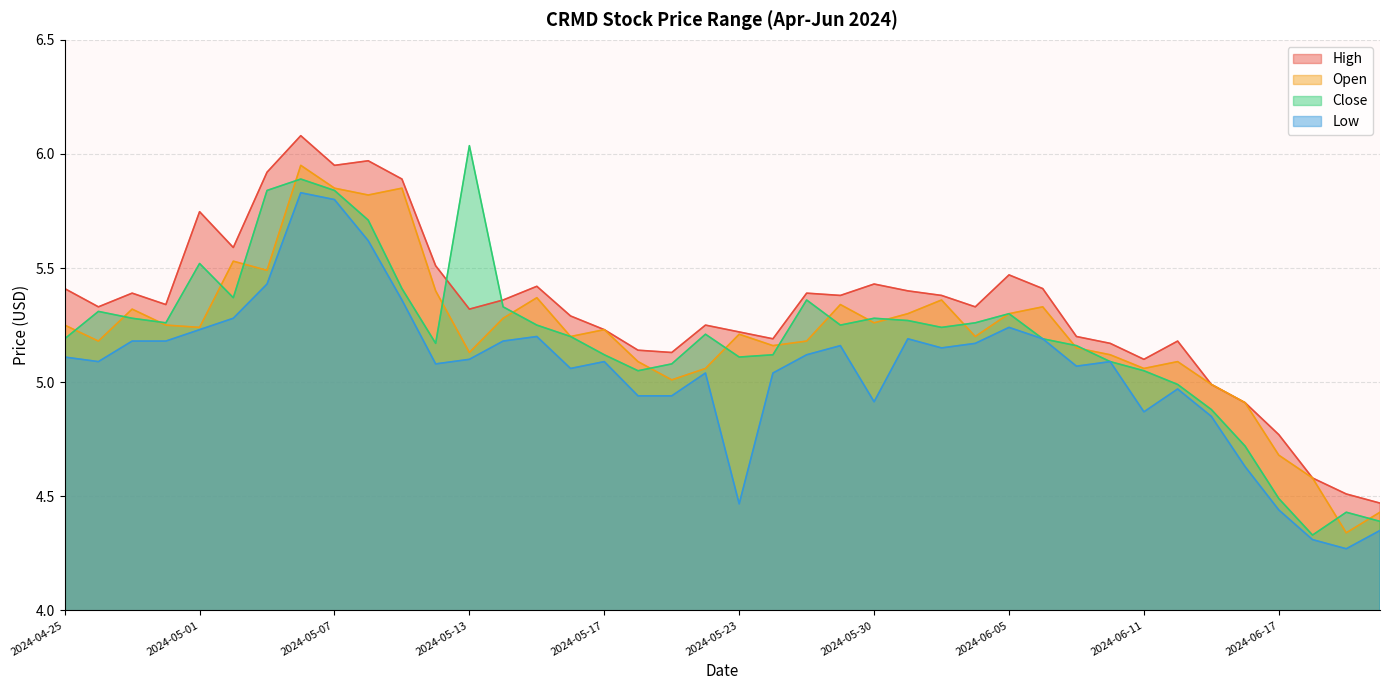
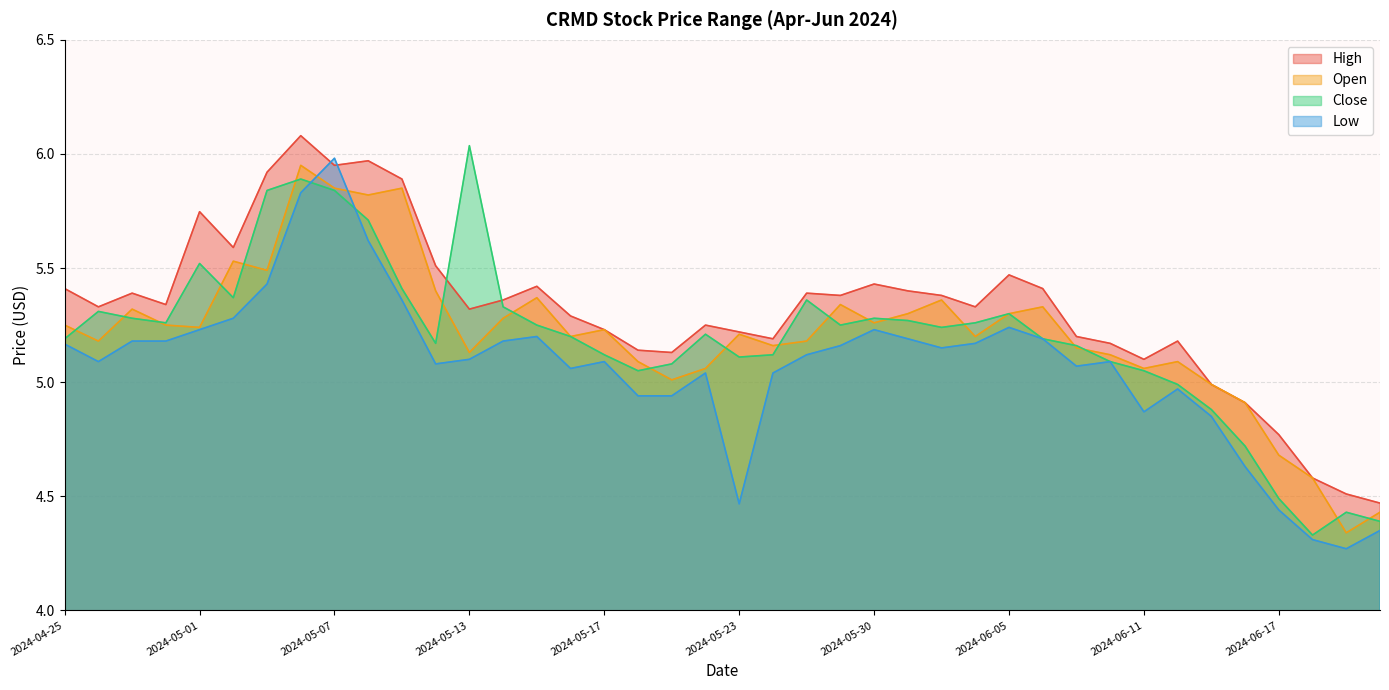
Low, 2024-04-25: 5.11 -> 5.17
Low, 2024-05-07: 5.80 -> 5.98
Low, 2024-05-30: 4.91 -> 5.23
